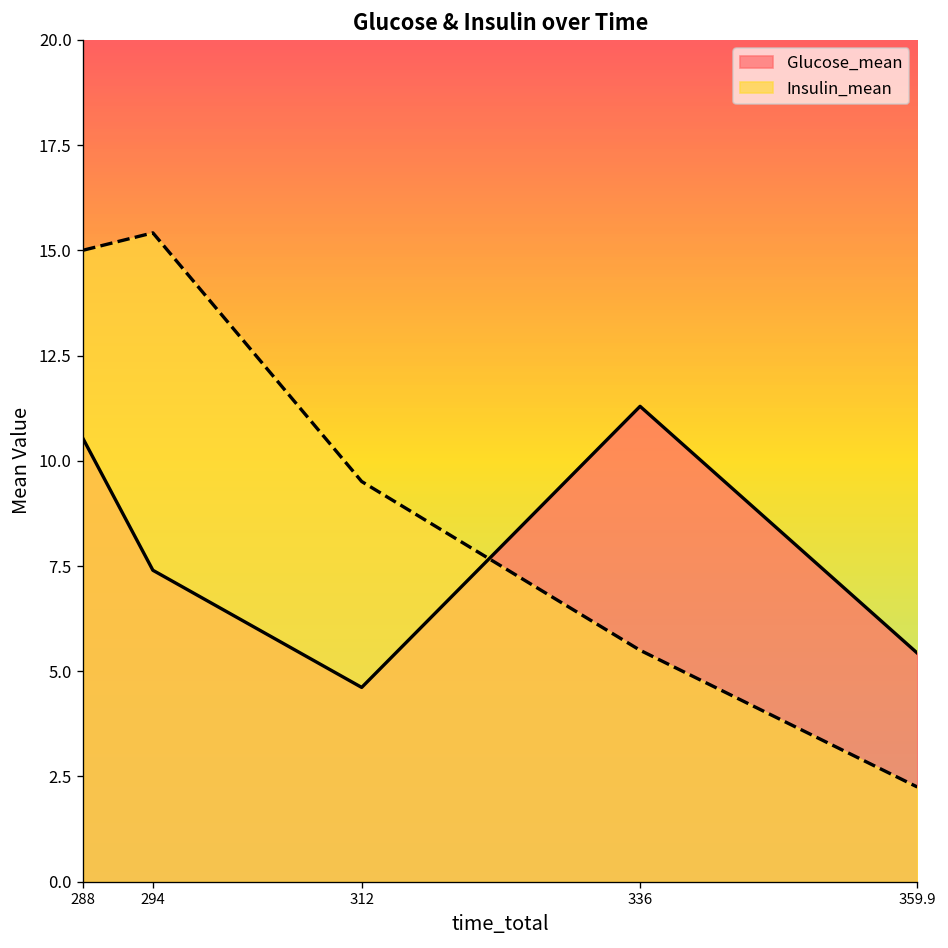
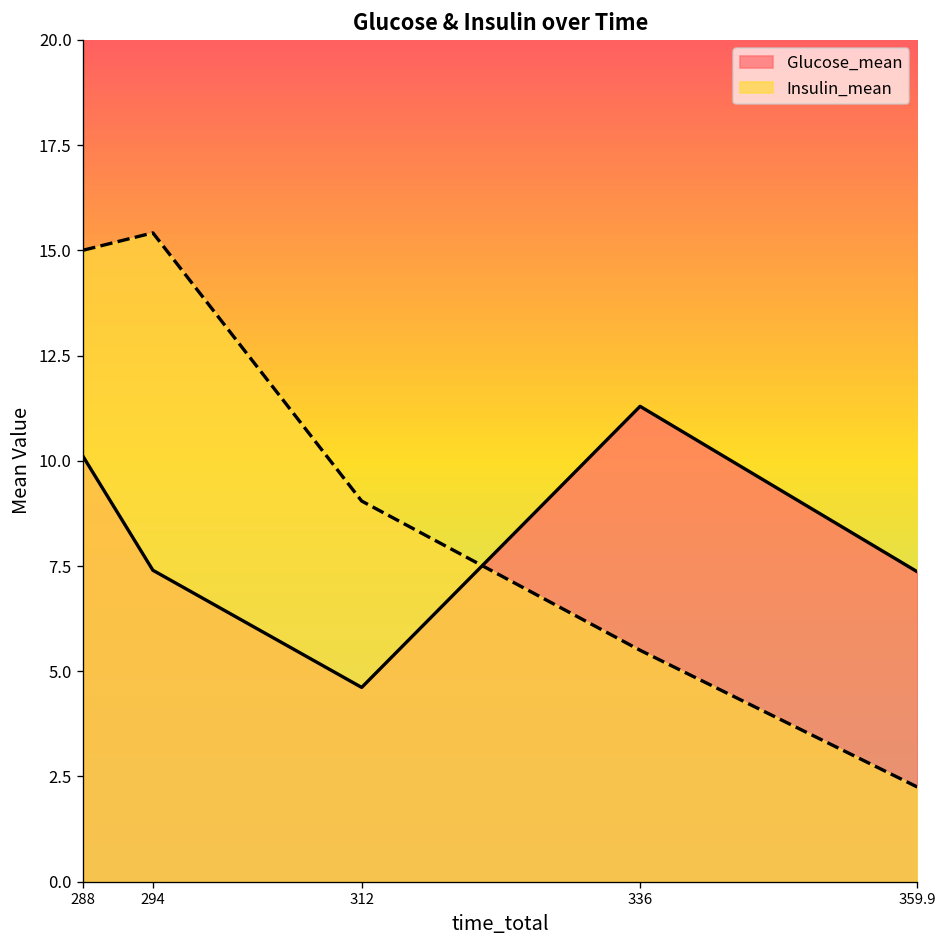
Glucose_mean, 288: 10.5 -> 10.1
Insulin_mean, 312: 9.5 -> 9.0
Glucose_mean, 359.9: 5.4 -> 7.4
